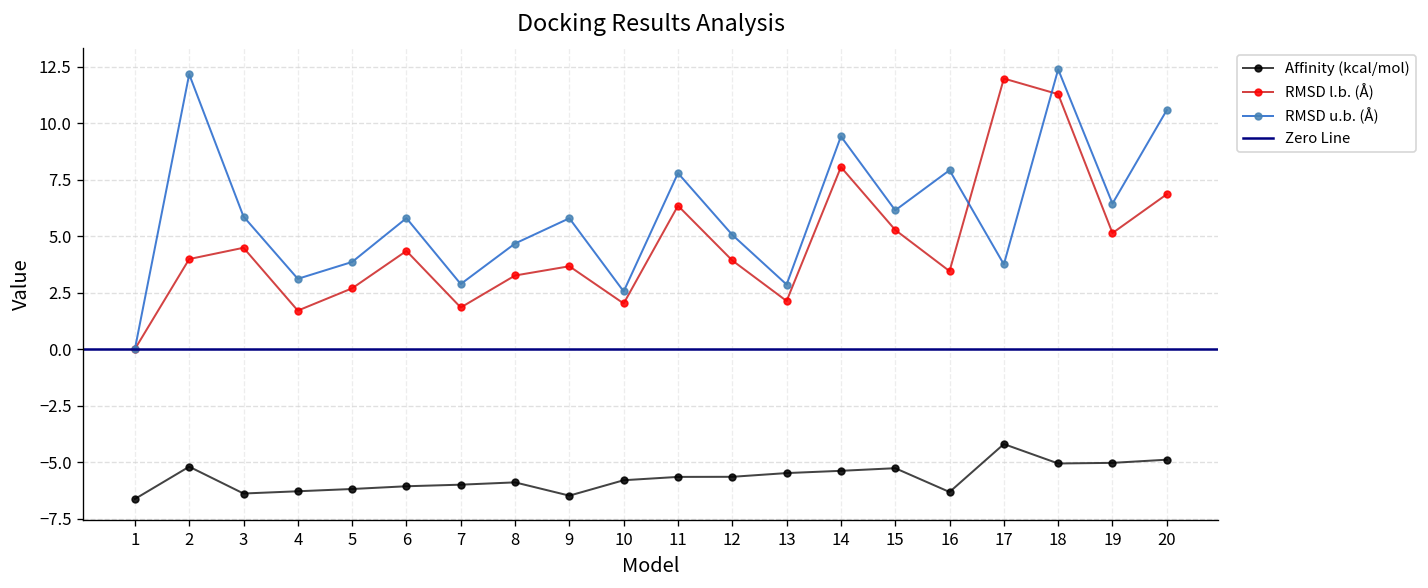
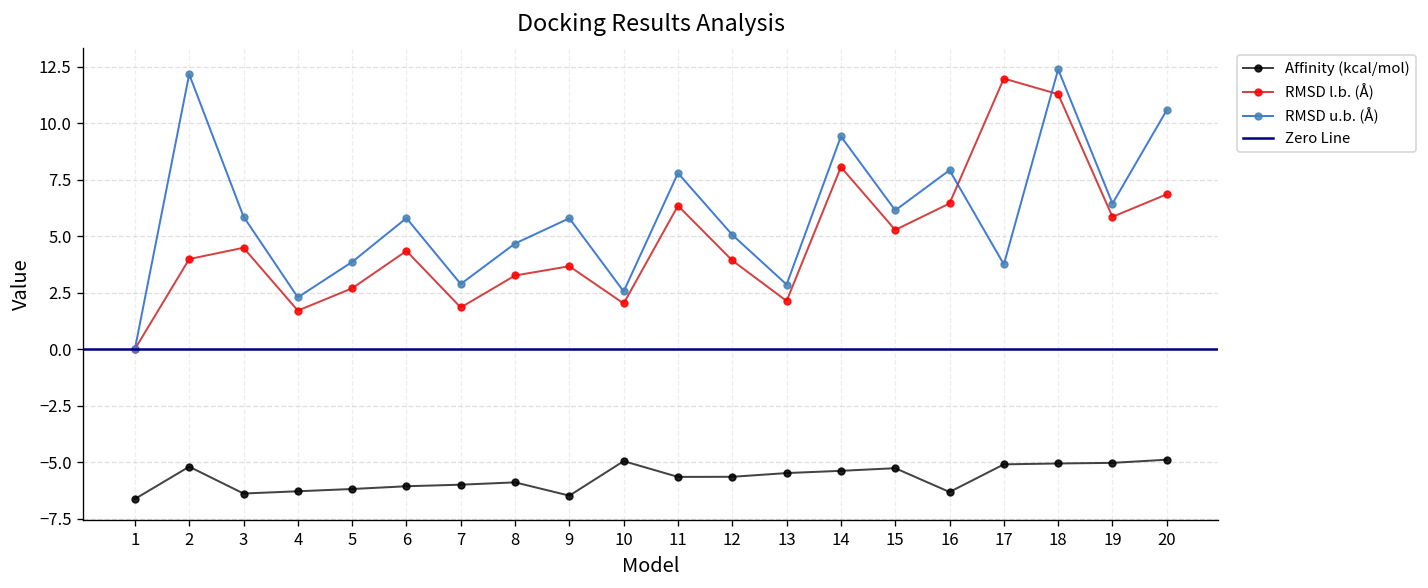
RMSD u.b. (Å), 4: 3.1 -> 2.3
Affinity (kcal/mol), 10: -5.8 -> -5.0
RMSD l.b. (Å), 16: 3.5 -> 6.4
Affinity (kcal/mol), 17: -4.2 -> -5.1
RMSD l.b. (Å), 19: 5.1 -> 5.9
